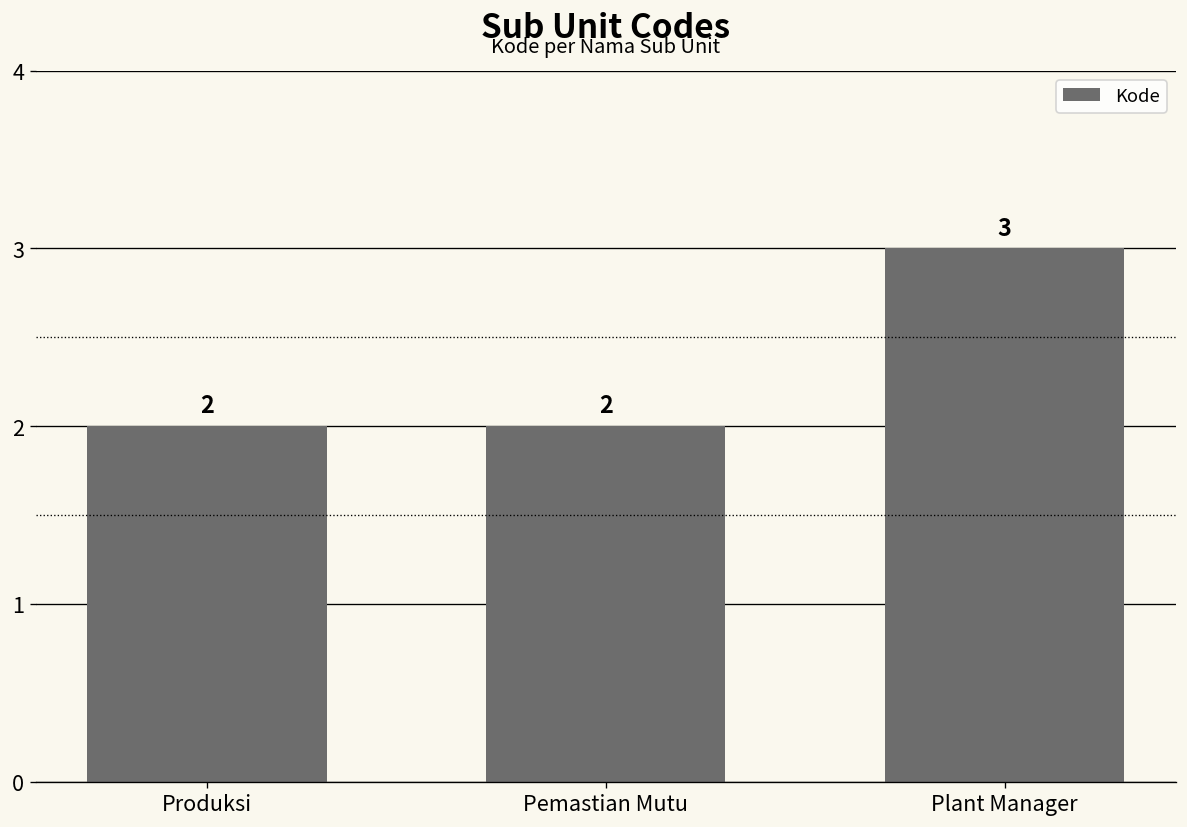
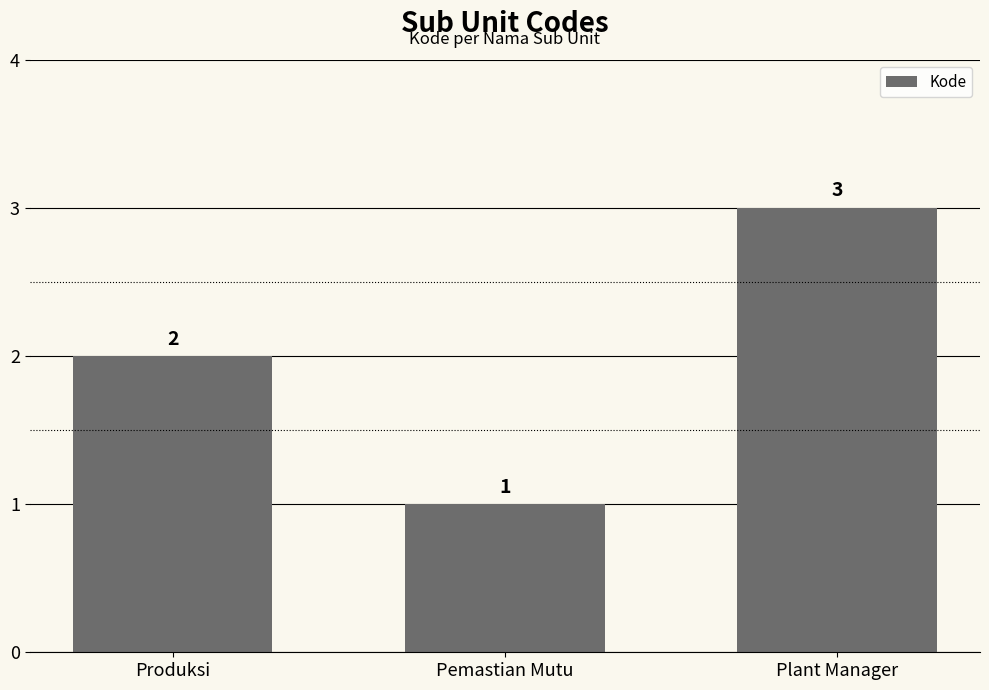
Pemastian Mutu: 2 -> 1
